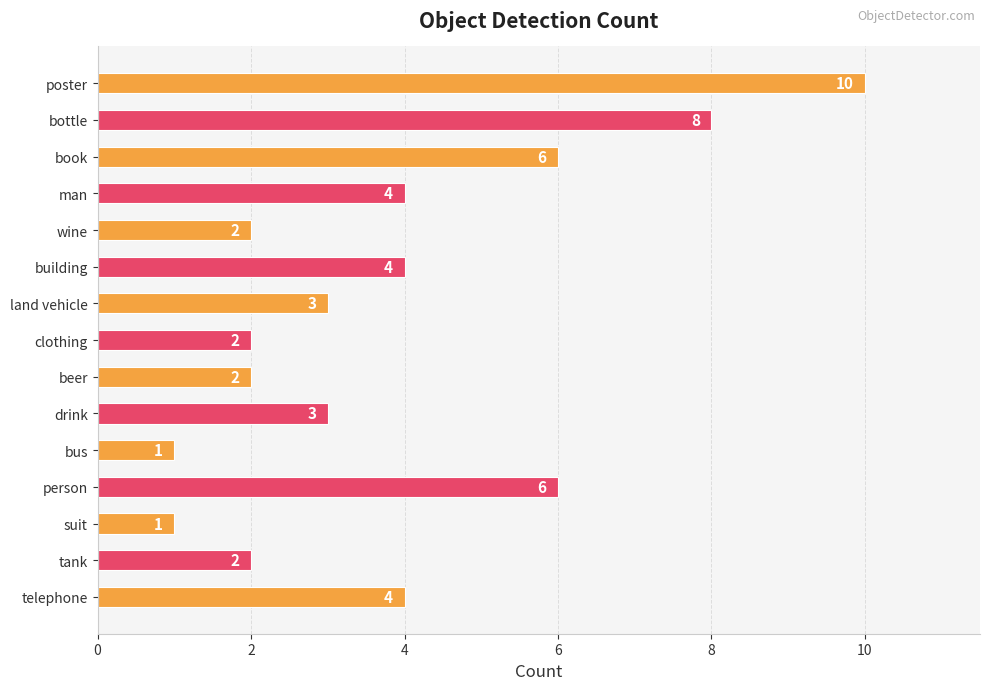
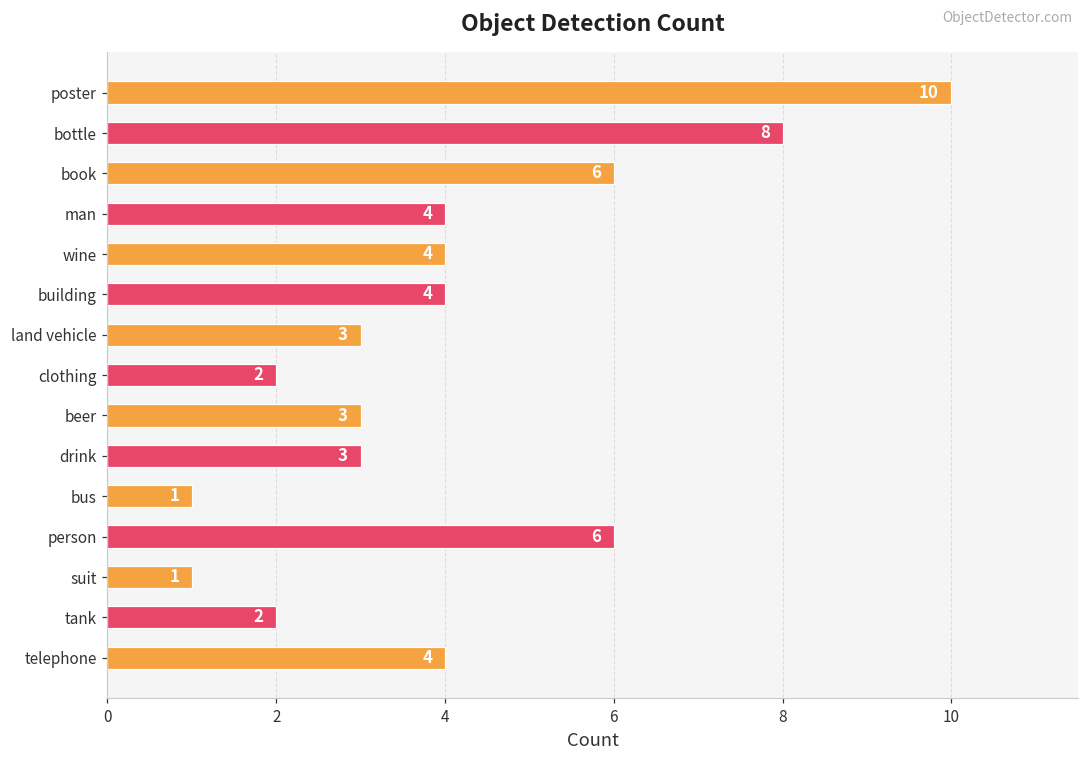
wine: 2 -> 4
beer: 2 -> 3
